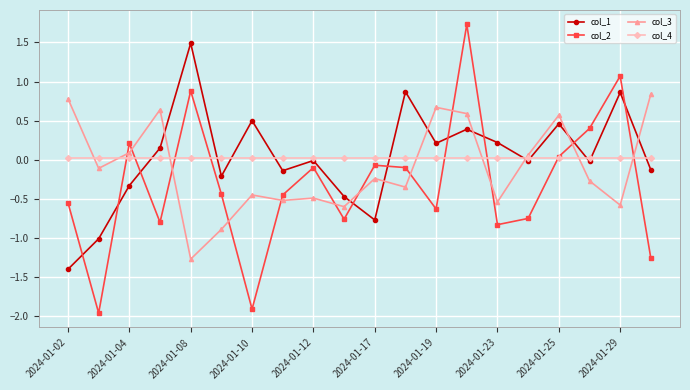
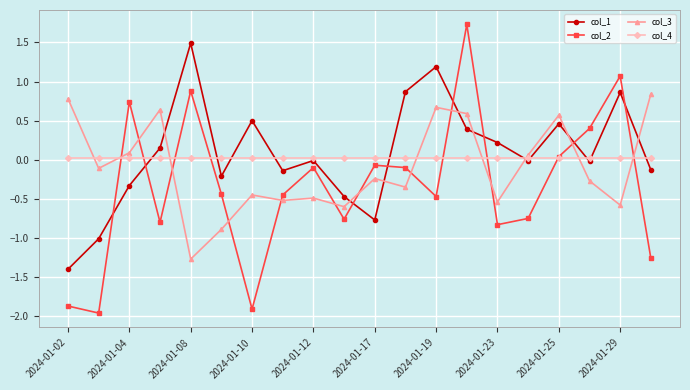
col_2, 2024-01-02: -0.6 -> -1.9
col_2, 2024-01-04: 0.2 -> 0.7
col_1, 2024-01-19: 0.2 -> 1.2
col_2, 2024-01-19: -0.6 -> -0.5
